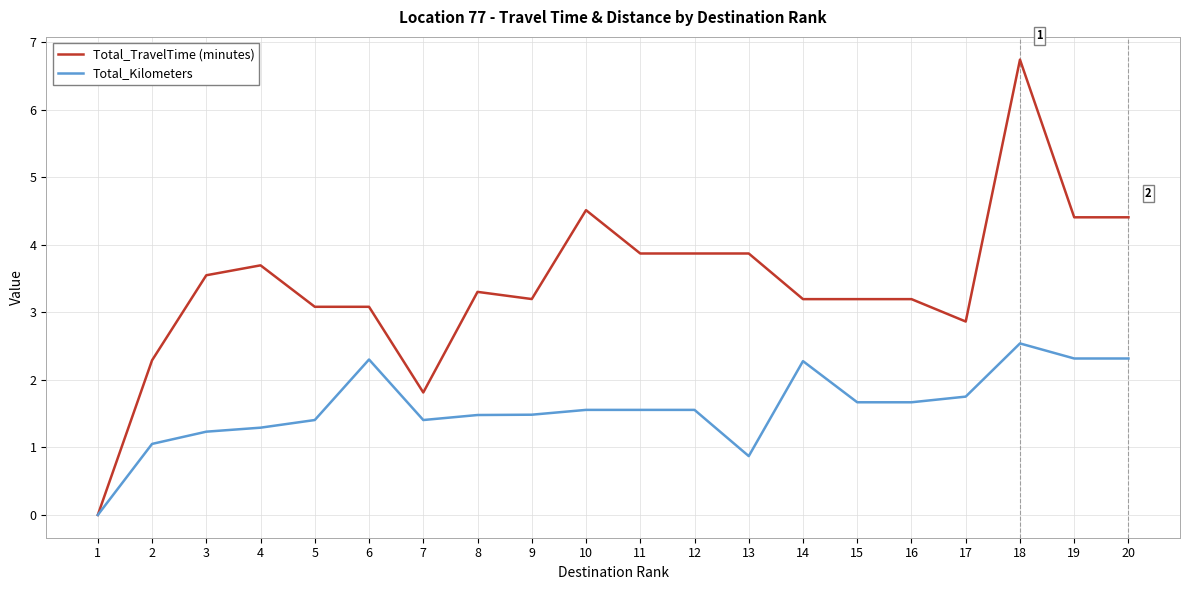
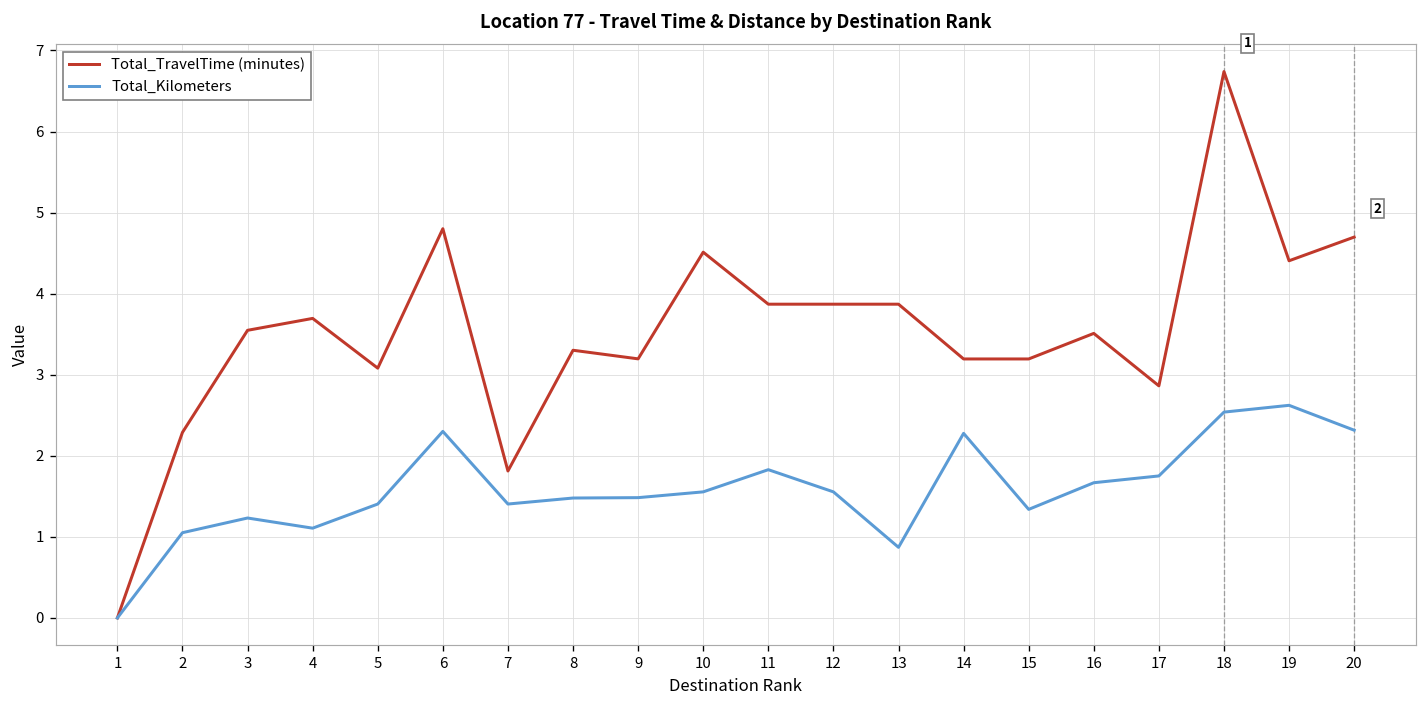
Total_Kilometers, 4: 1.3 -> 1.1
Total_TravelTime (minutes), 6: 3.1 -> 4.8
Total_Kilometers, 11: 1.6 -> 1.8
Total_Kilometers, 15: 1.7 -> 1.3
Total_TravelTime (minutes), 16: 3.2 -> 3.5
Total_Kilometers, 19: 2.3 -> 2.6
Total_TravelTime (minutes), 20: 4.4 -> 4.7
